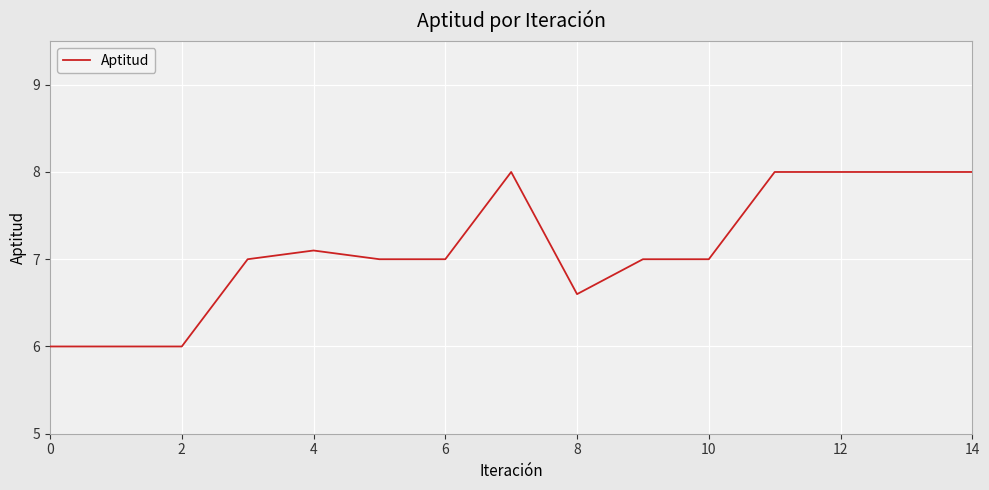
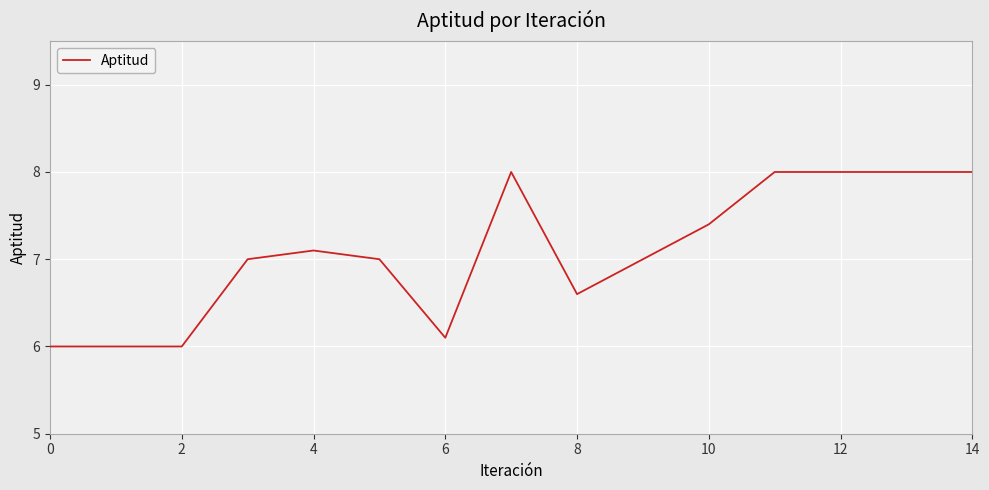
6: 7.0 -> 6.1
10: 7.0 -> 7.4
